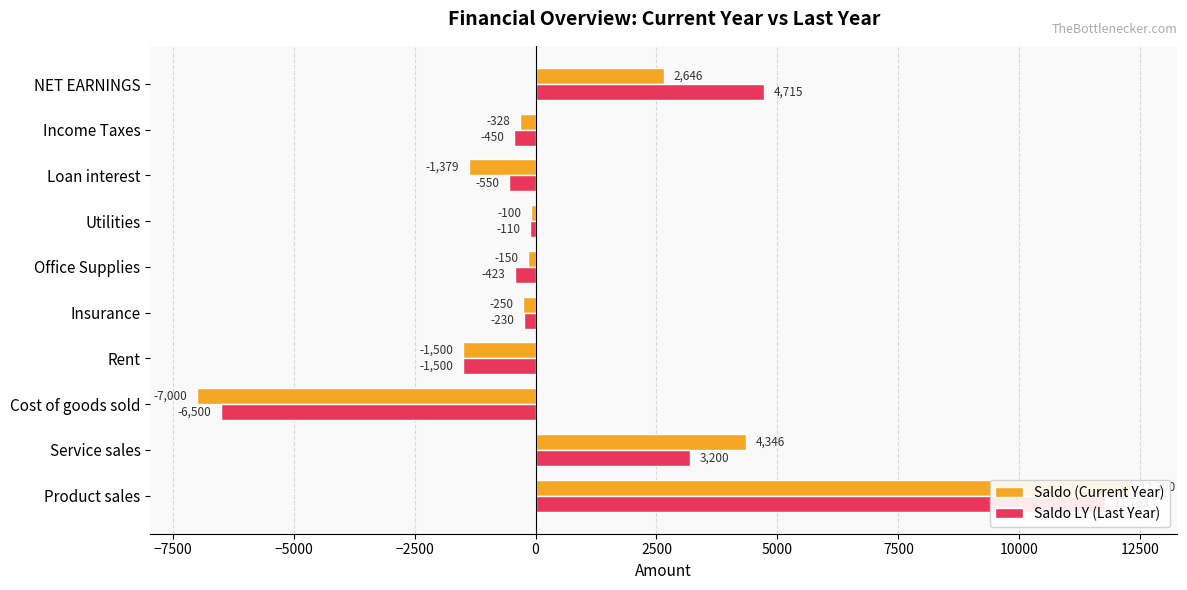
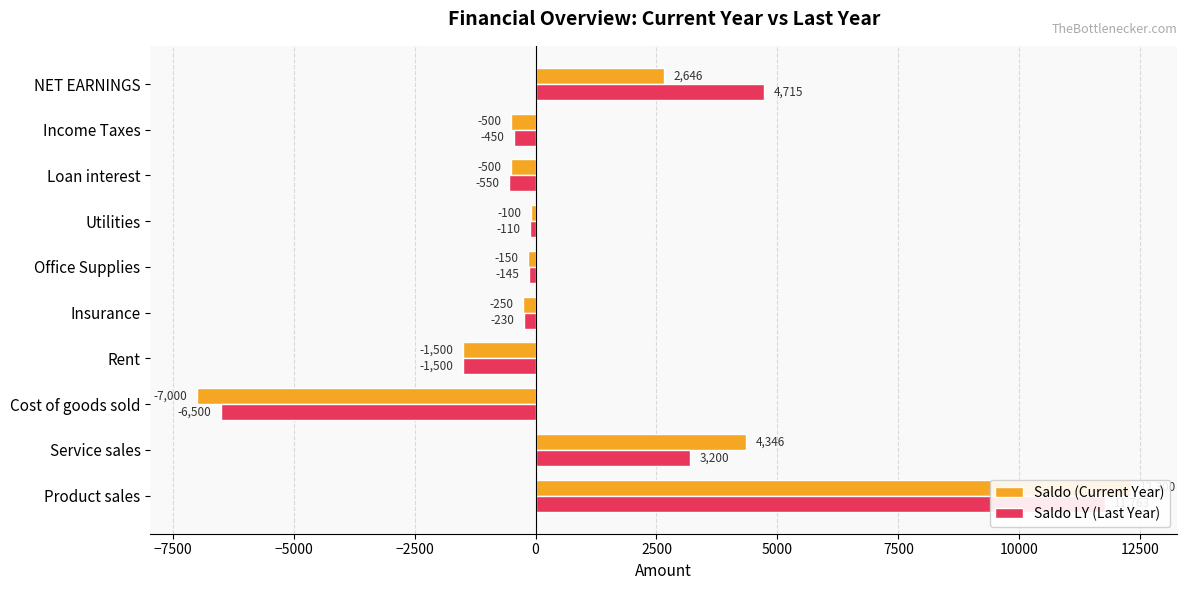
Saldo (Current Year), Income Taxes: -328 -> -500
Saldo (Current Year), Loan interest: -1,379 -> -500
Saldo LY (Last Year), Office Supplies: -423 -> -145
